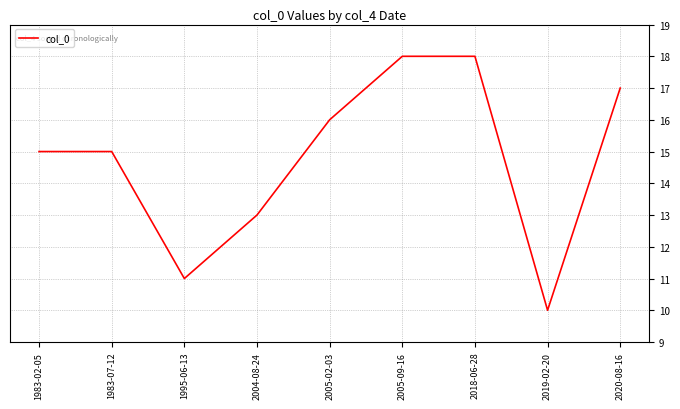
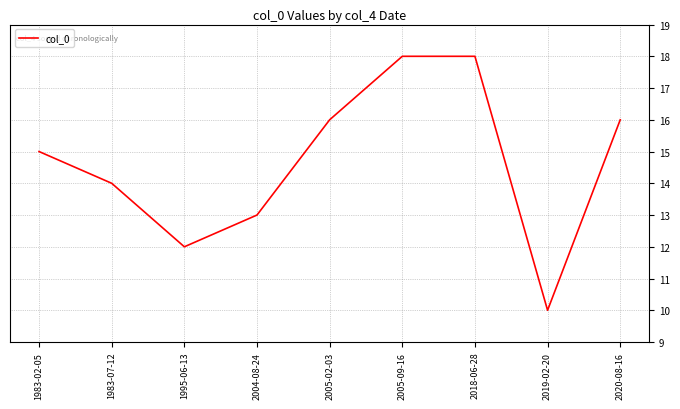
1983-07-12: 15 -> 14
1995-06-13: 11 -> 12
2020-08-16: 17 -> 16
